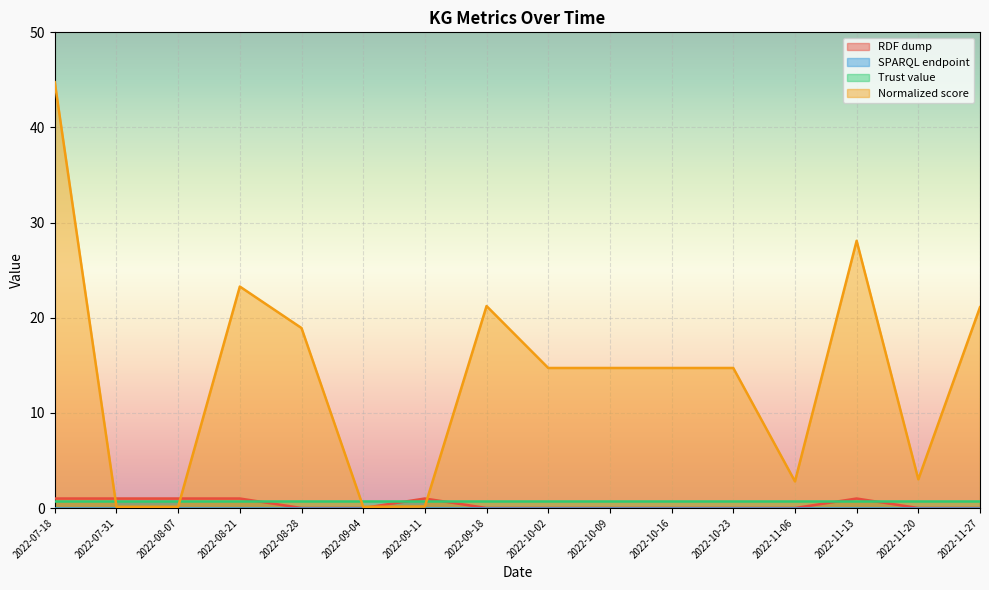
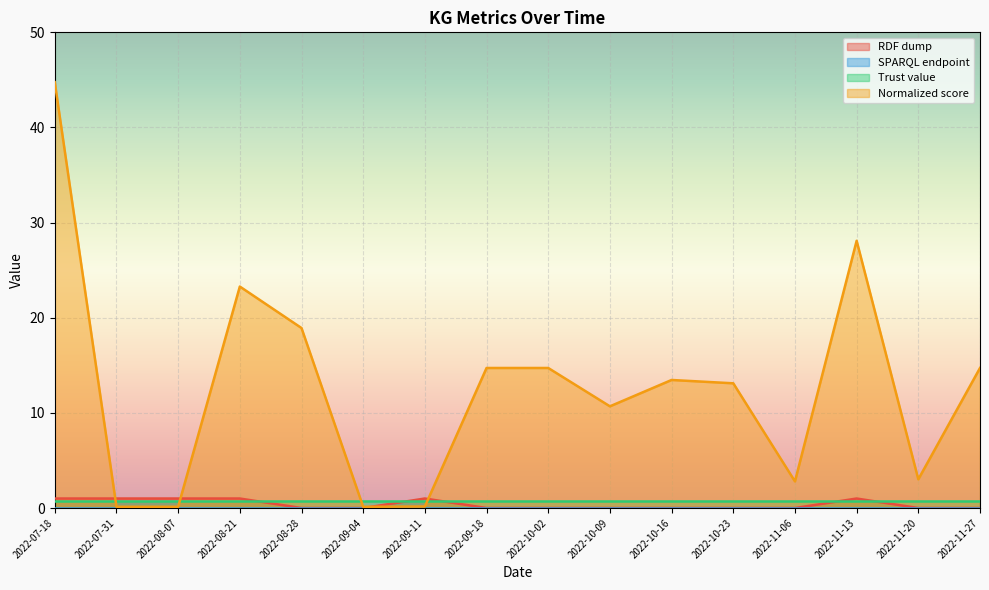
Normalized score, 2022-09-18: 21 -> 15
Normalized score, 2022-10-09: 15 -> 11
Normalized score, 2022-10-16: 15 -> 13
Normalized score, 2022-10-23: 15 -> 13
Normalized score, 2022-11-27: 21 -> 15
